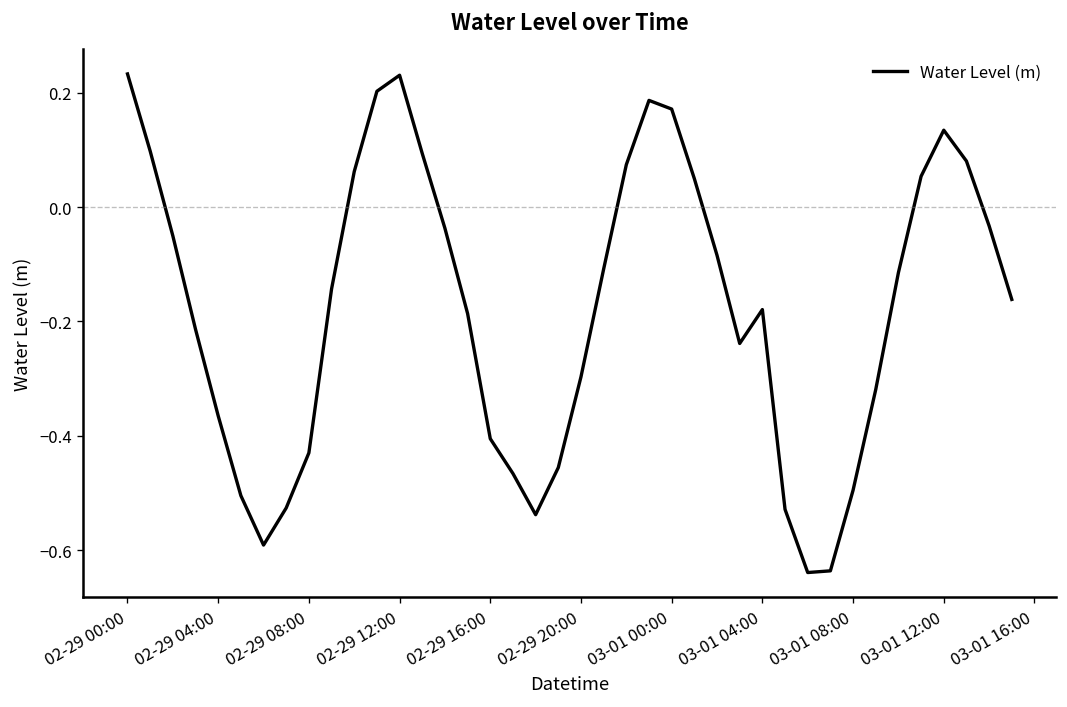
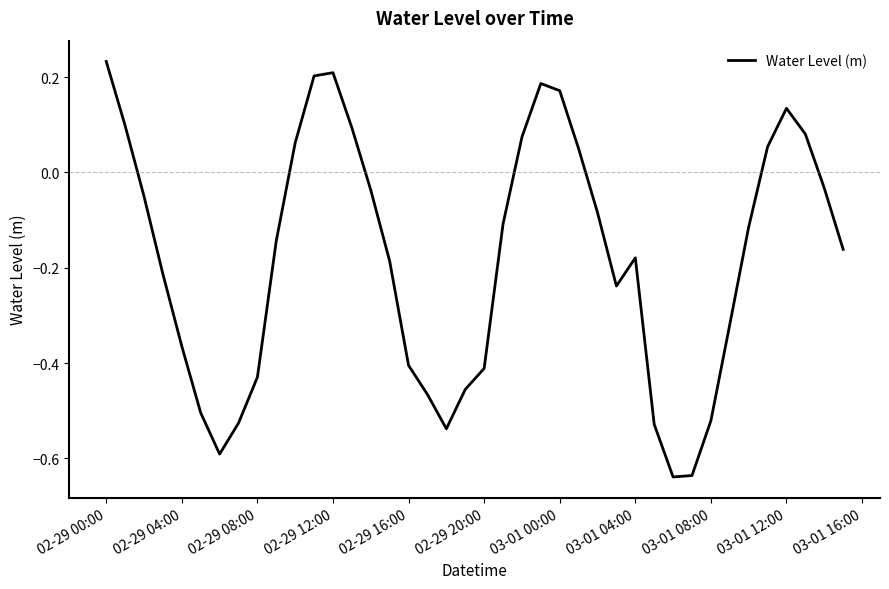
02-29 12:00: 0.23 -> 0.21
02-29 20:00: -0.30 -> -0.41
03-01 08:00: -0.50 -> -0.52
